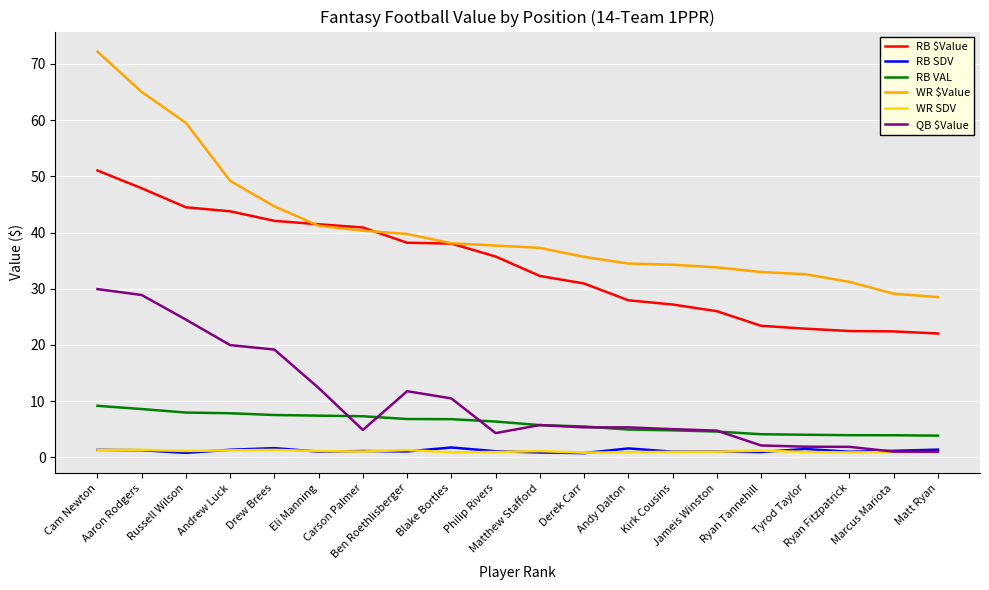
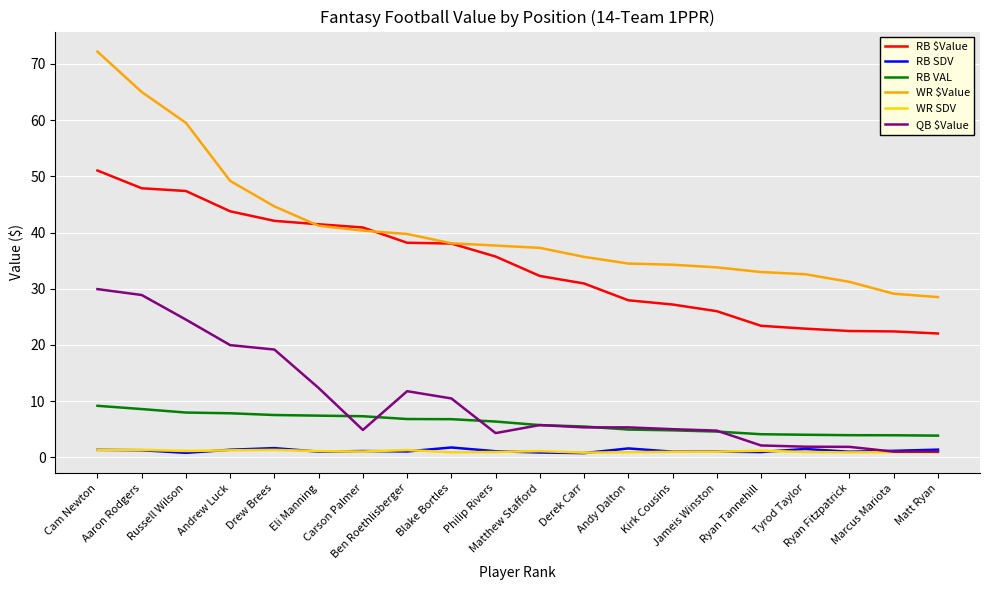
RB $Value, Russell Wilson: 44 -> 47
